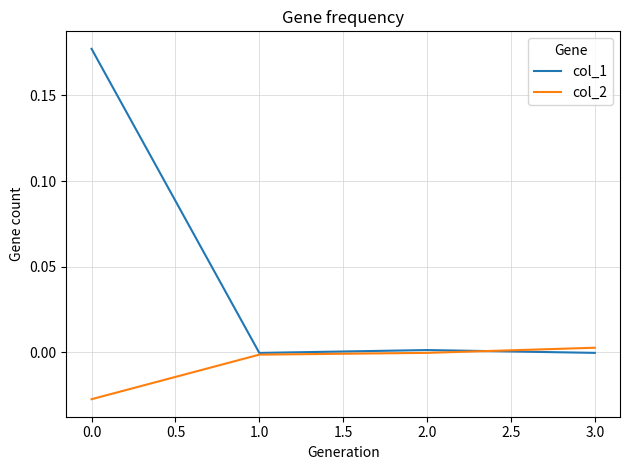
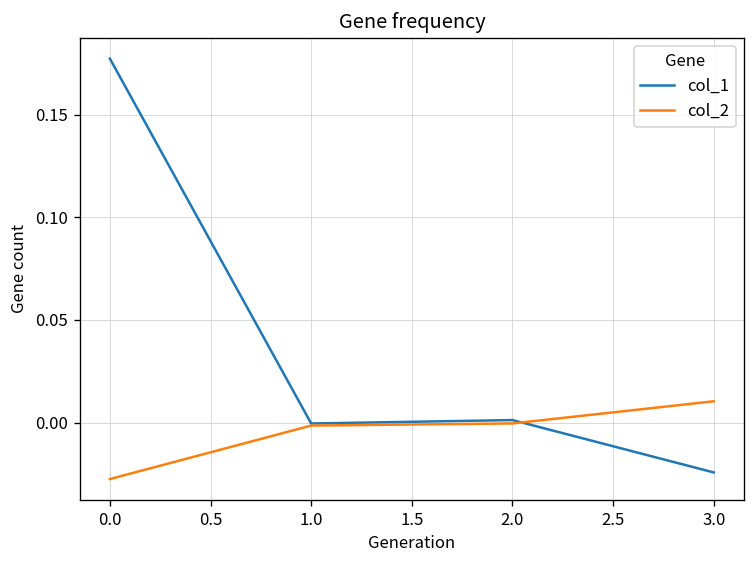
col_1, 3.0: 0.000 -> -0.024
col_2, 3.0: 0.003 -> 0.010
